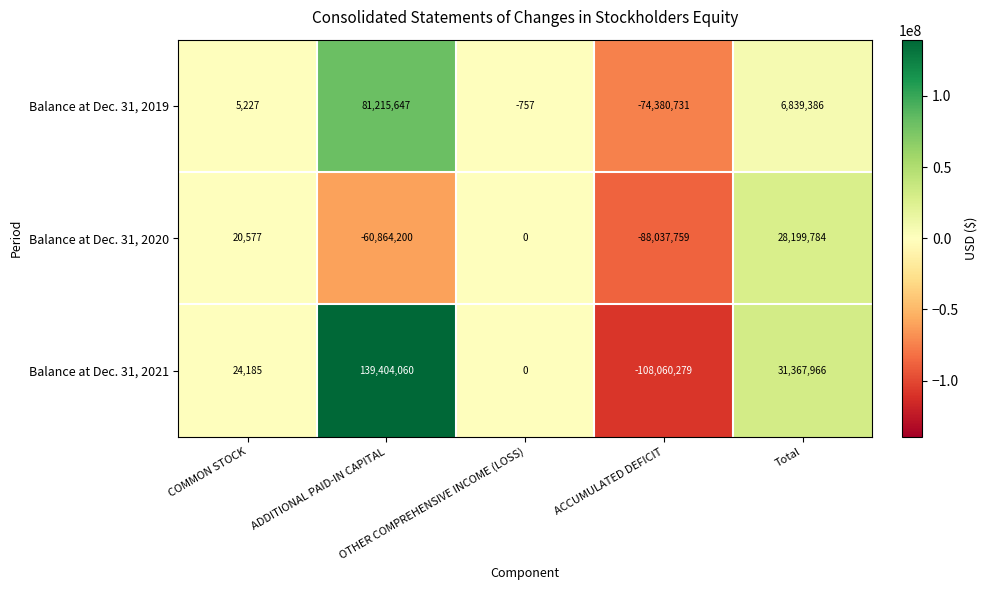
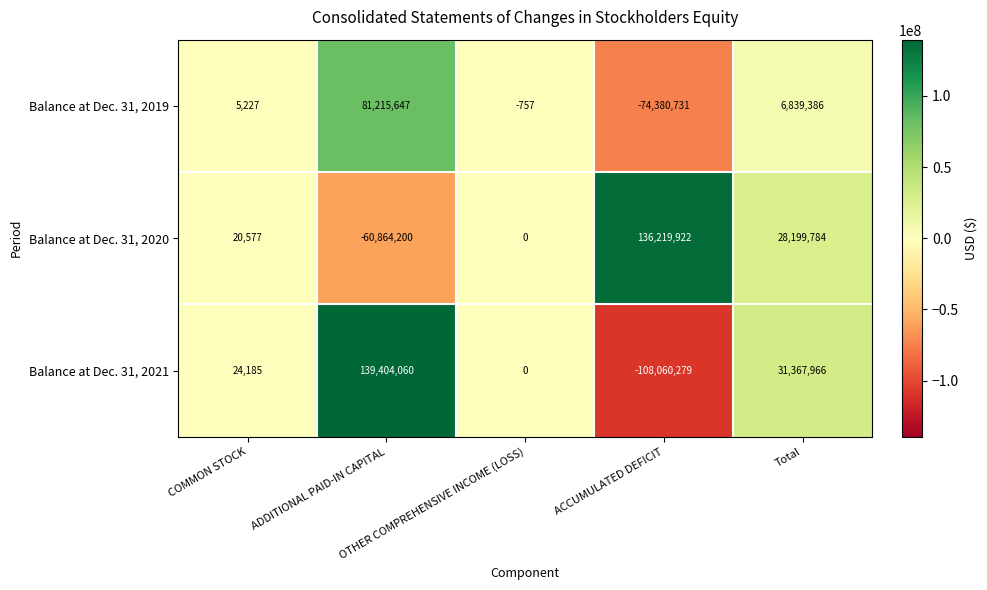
Balance at Dec. 31, 2020, ACCUMULATED DEFICIT: -88,037,759 -> 136,219,922
